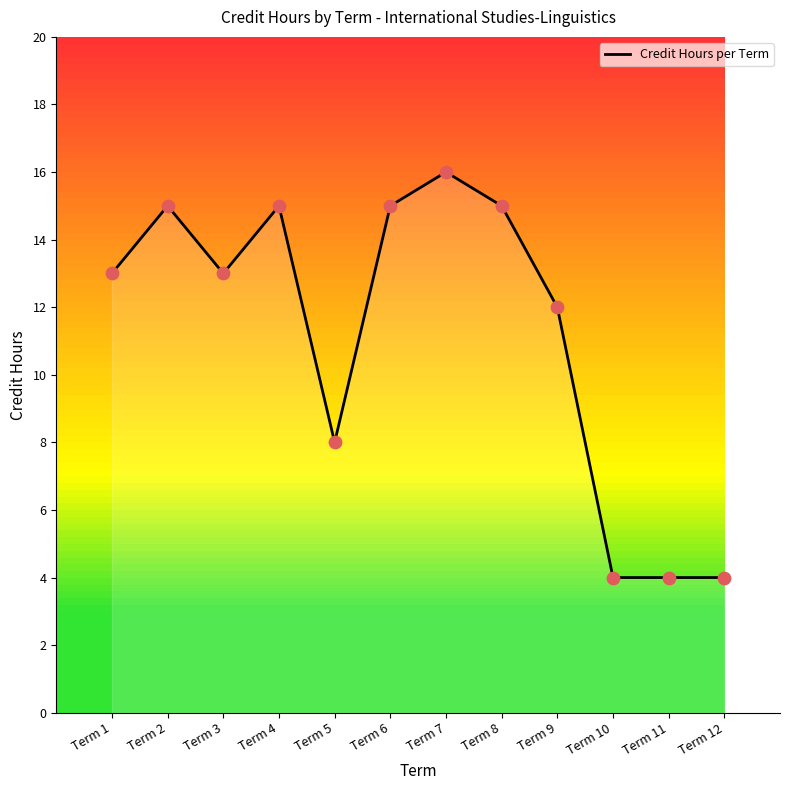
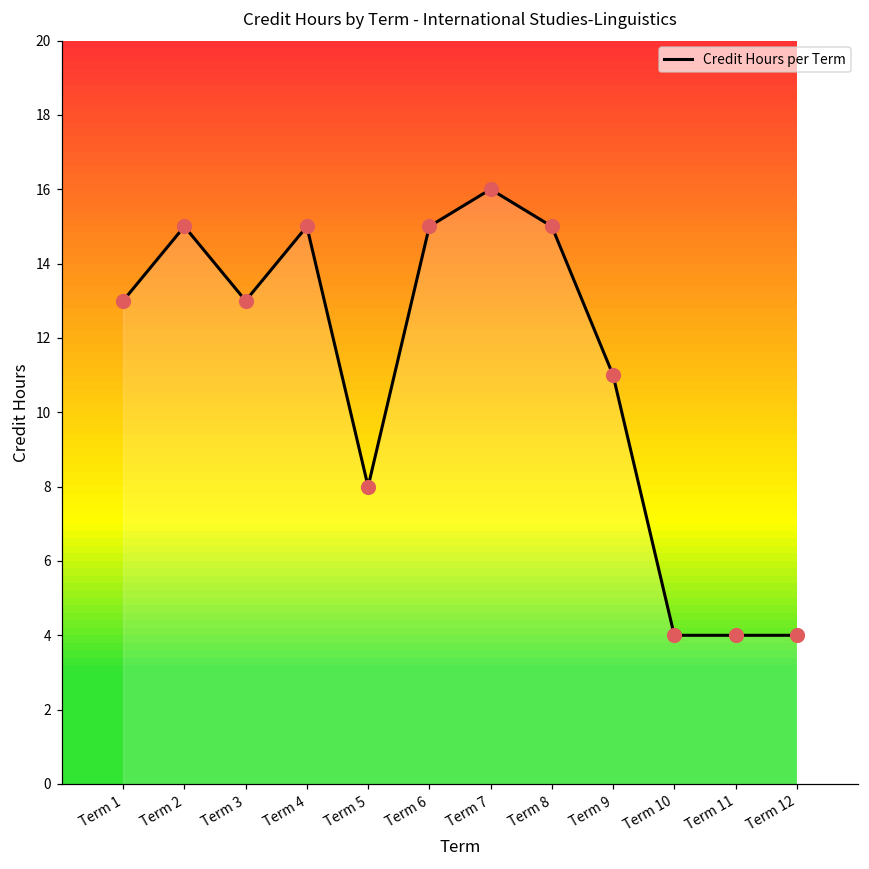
Term 9: 12 -> 11
